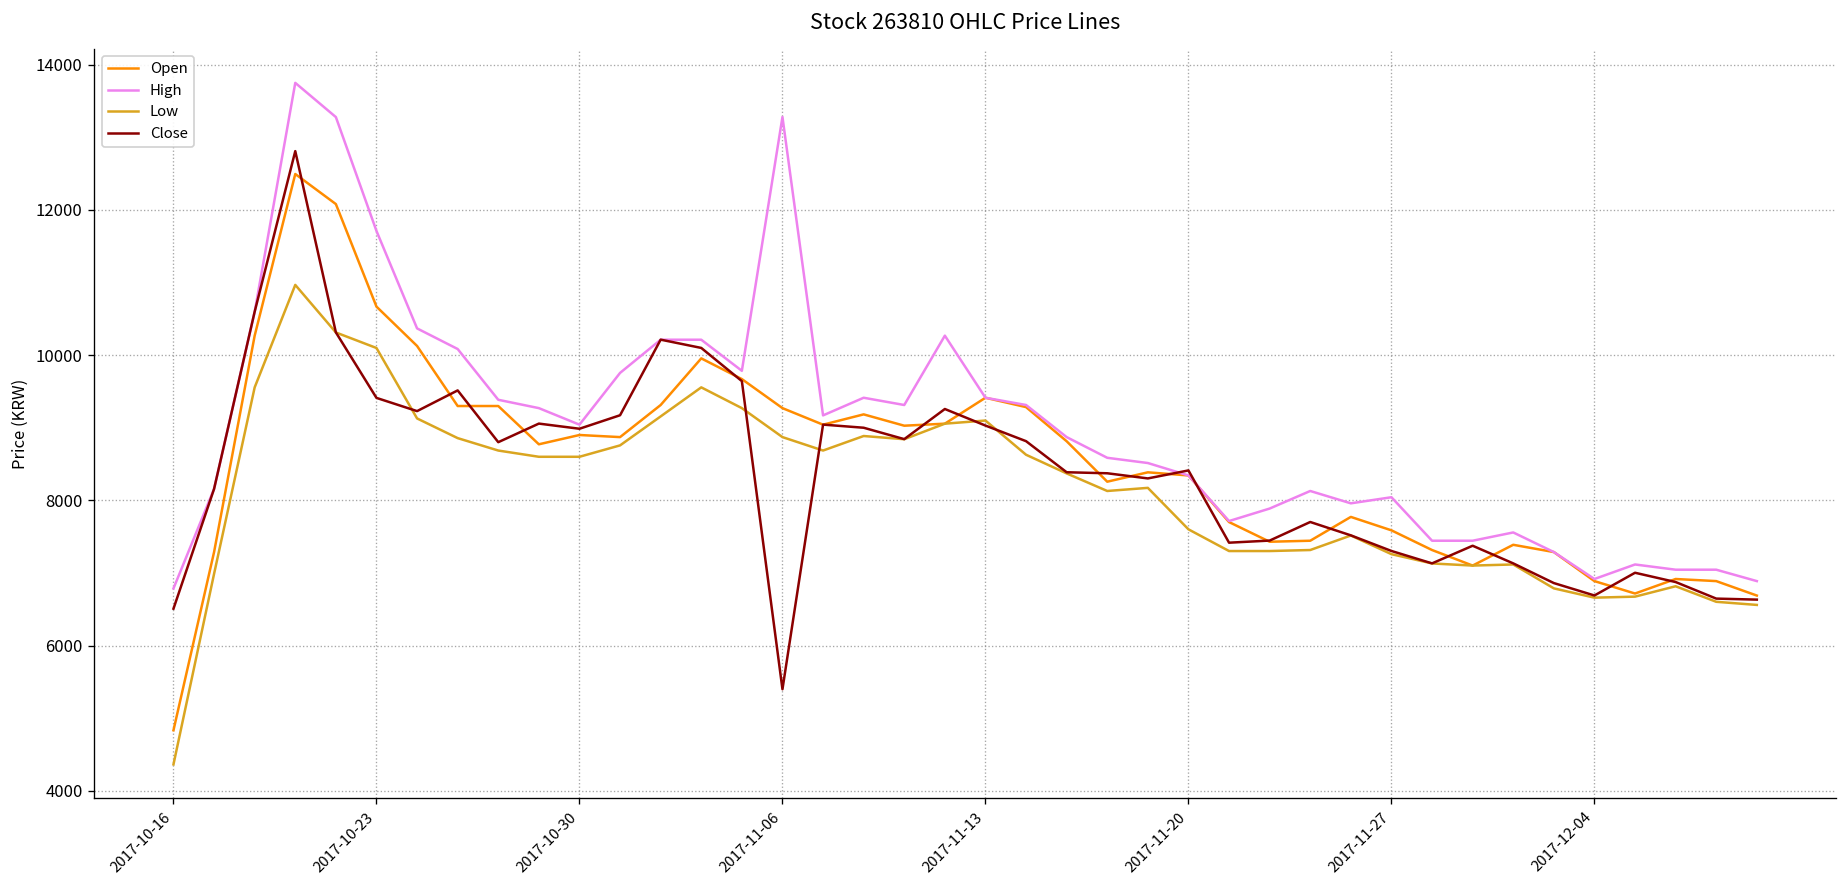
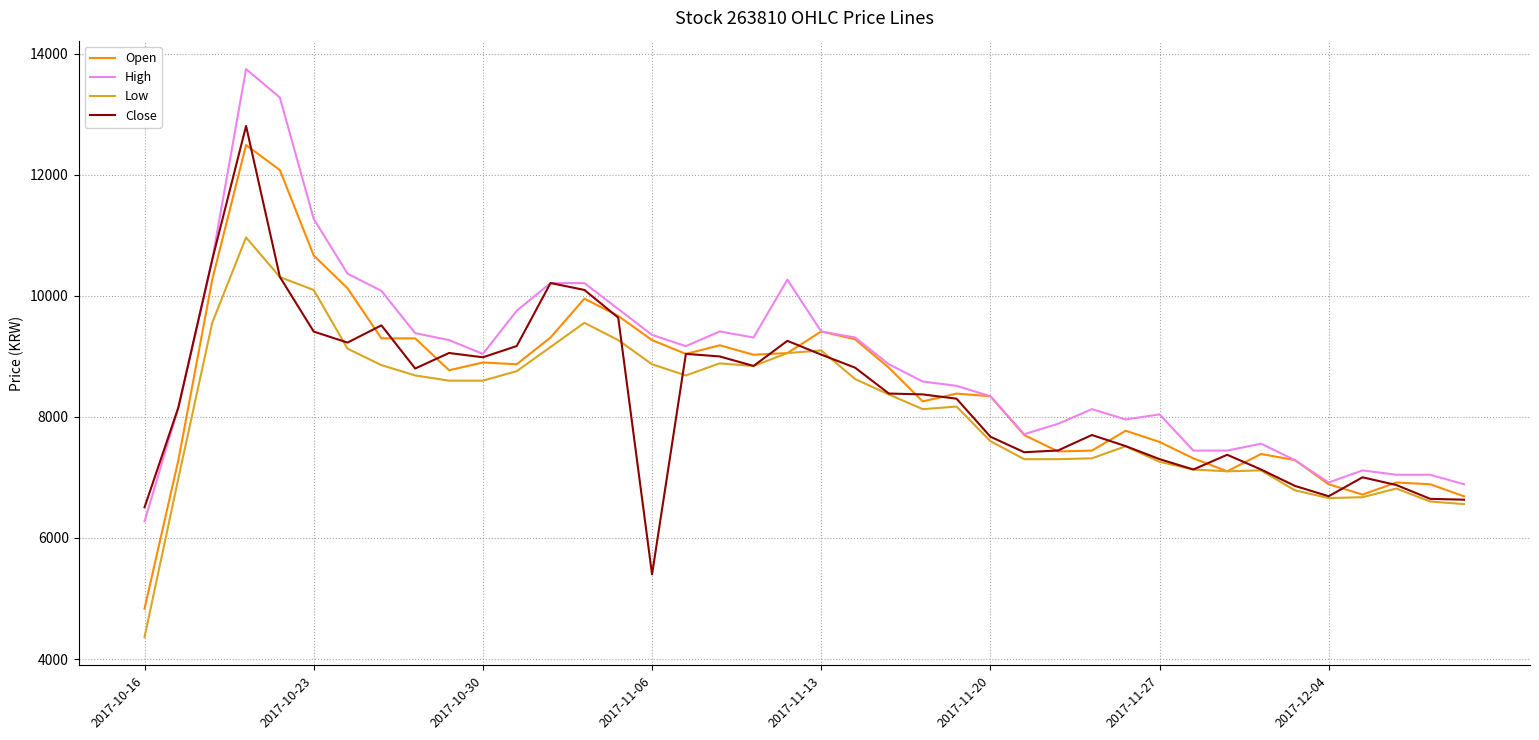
High, 2017-10-16: 6800 -> 6300
High, 2017-10-23: 11700 -> 11300
High, 2017-11-06: 13300 -> 9400
Close, 2017-11-20: 8400 -> 7700
